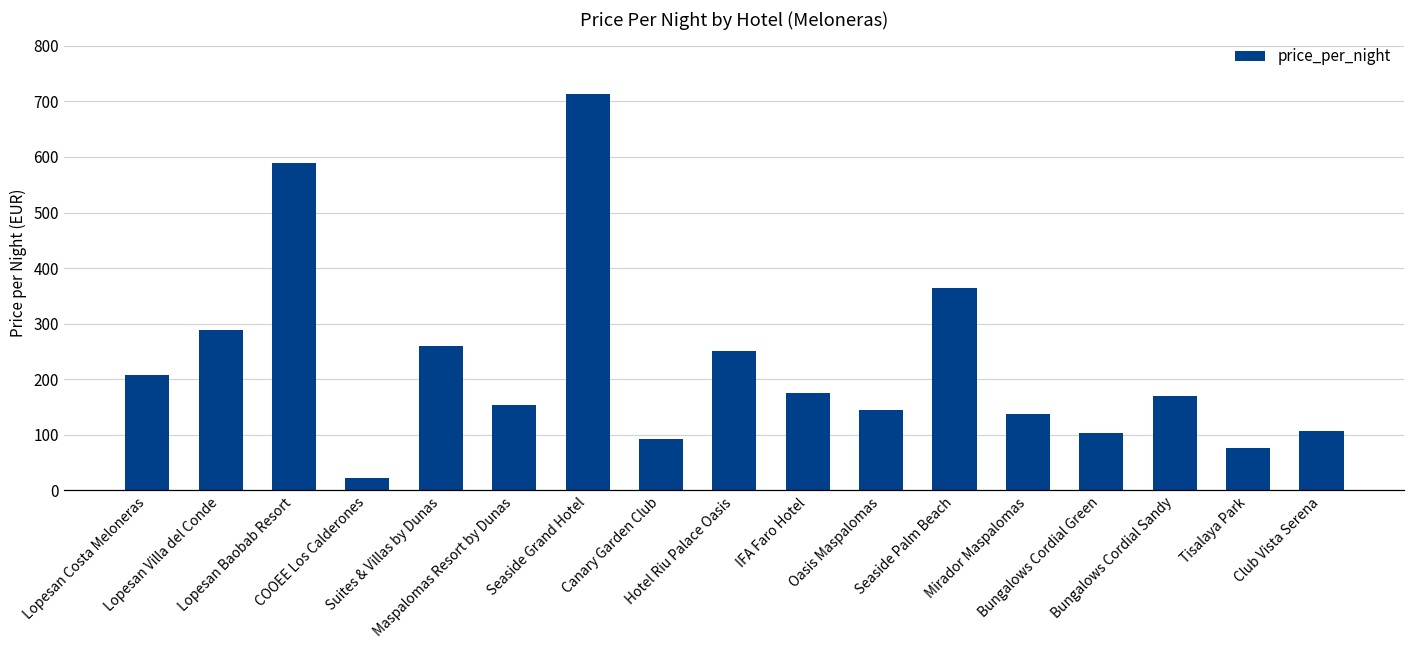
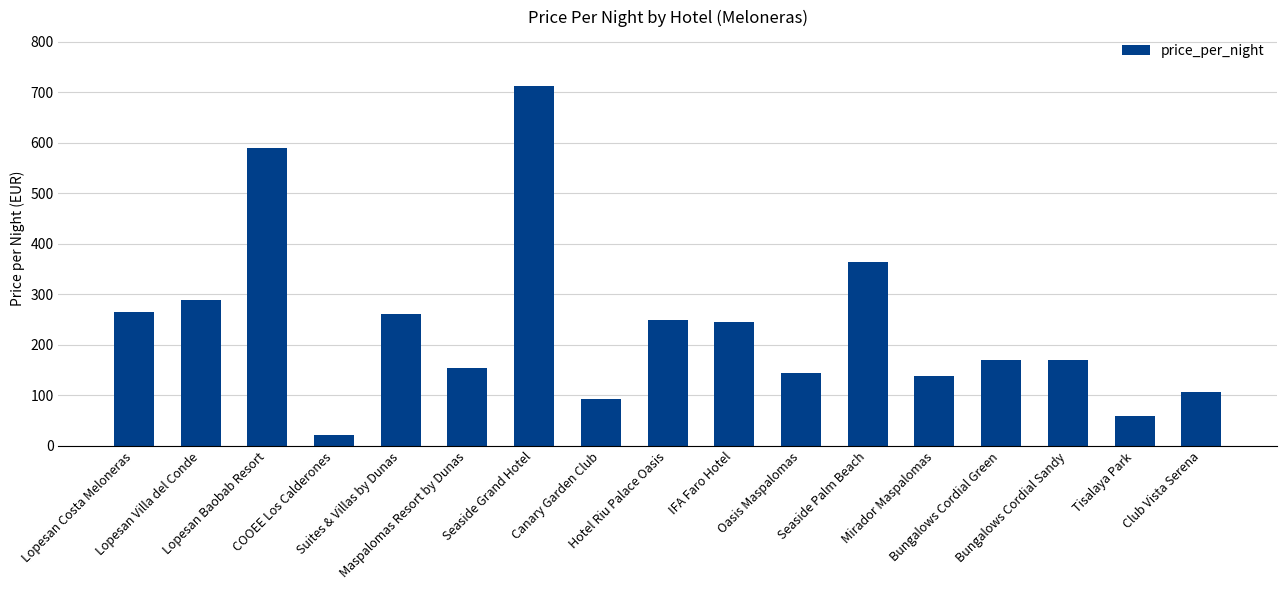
Lopesan Costa Meloneras: 210 -> 270
IFA Faro Hotel: 180 -> 250
Bungalows Cordial Green: 100 -> 170
Tisalaya Park: 80 -> 60
